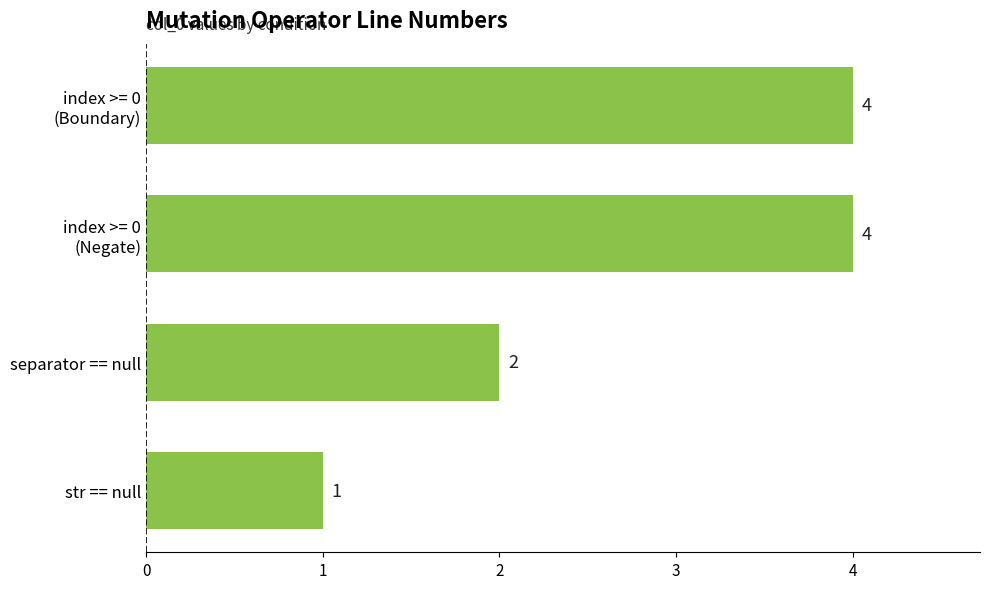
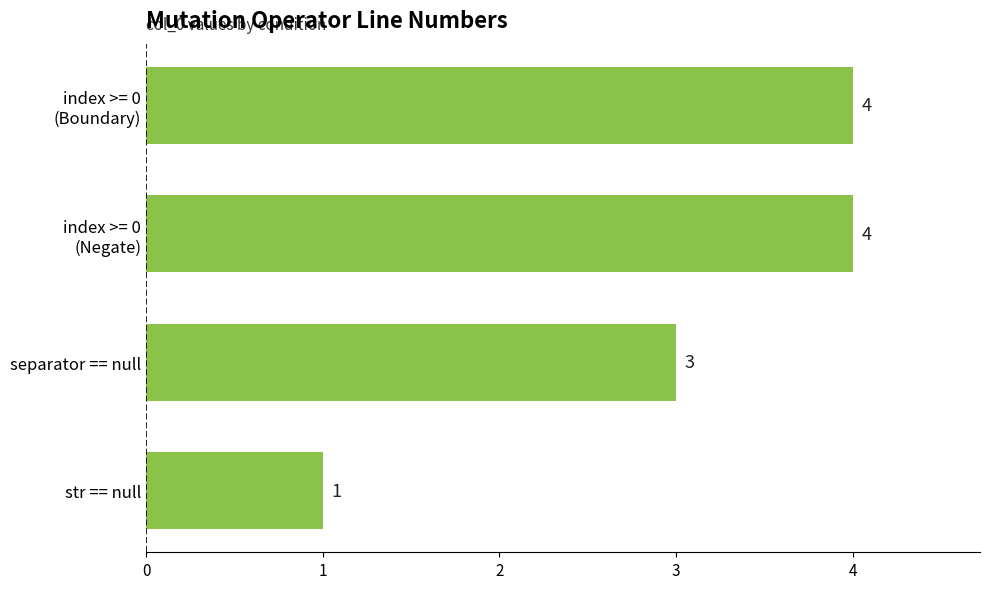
separator == null: 2 -> 3
